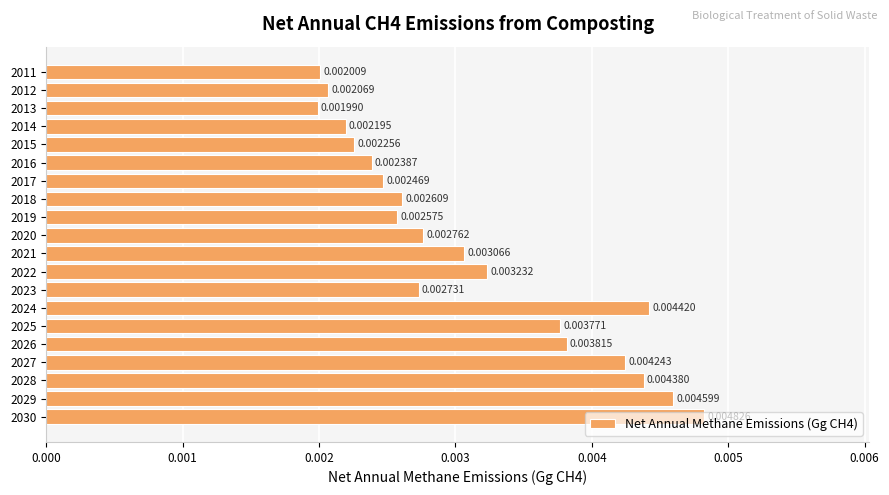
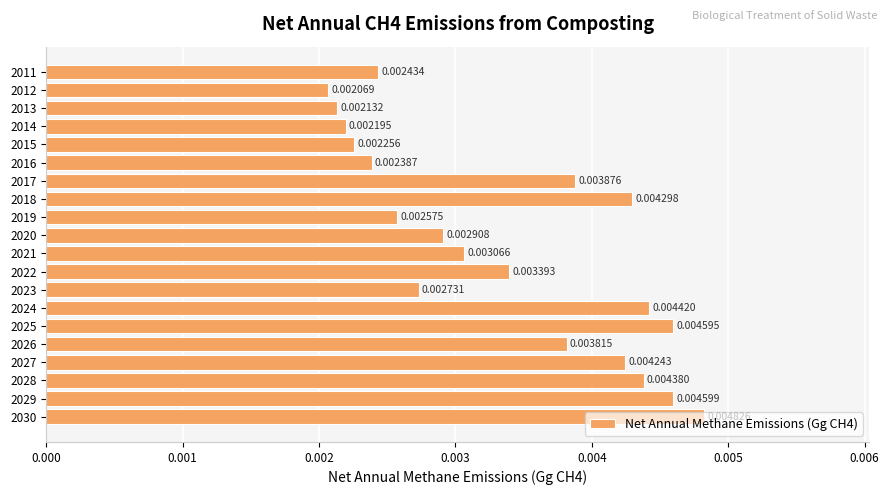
2011: 0.002009 -> 0.002434
2013: 0.001990 -> 0.002132
2017: 0.002469 -> 0.003876
2018: 0.002609 -> 0.004298
2020: 0.002762 -> 0.002908
2022: 0.003232 -> 0.003393
2025: 0.003771 -> 0.004595
